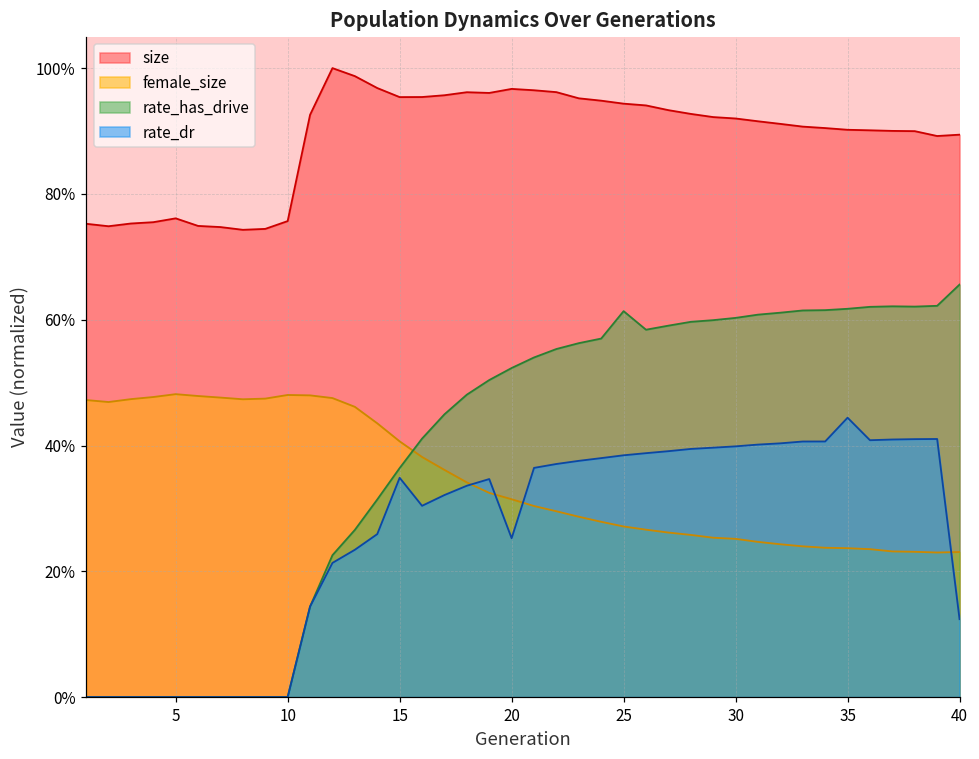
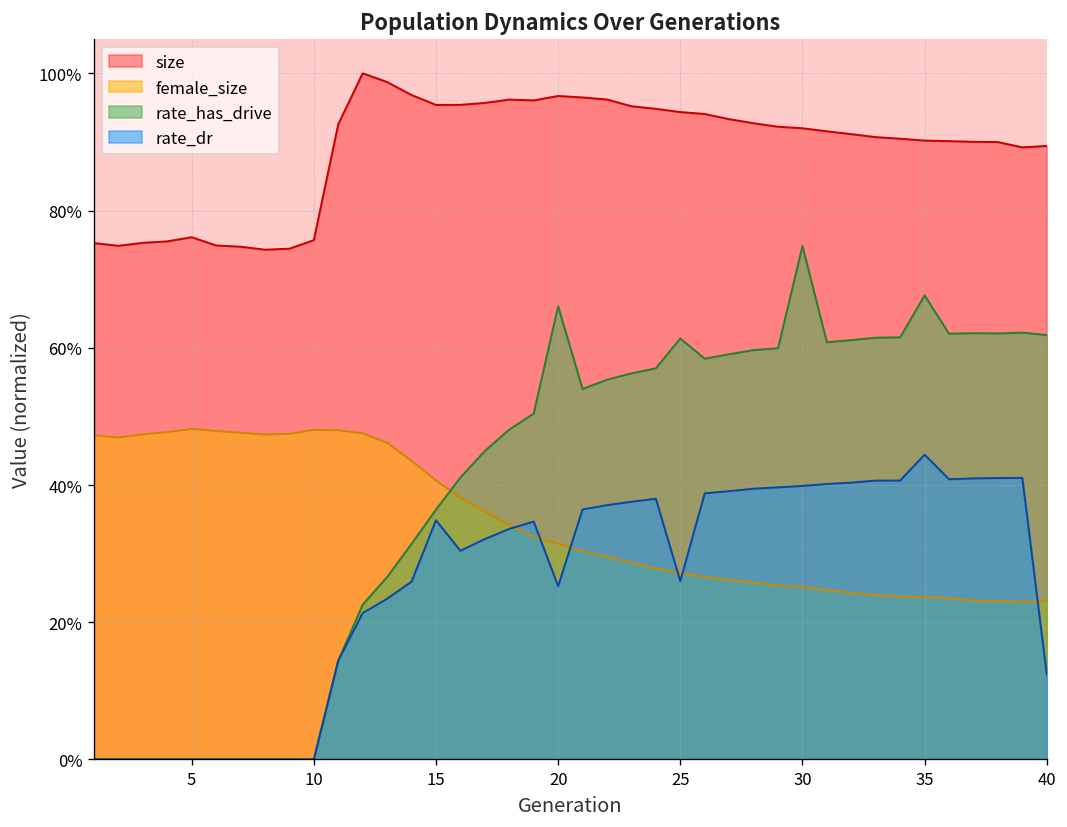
rate_has_drive, 20: 52% -> 66%
rate_dr, 25: 38% -> 26%
rate_has_drive, 30: 60% -> 75%
rate_has_drive, 35: 62% -> 68%
rate_has_drive, 40: 66% -> 62%
